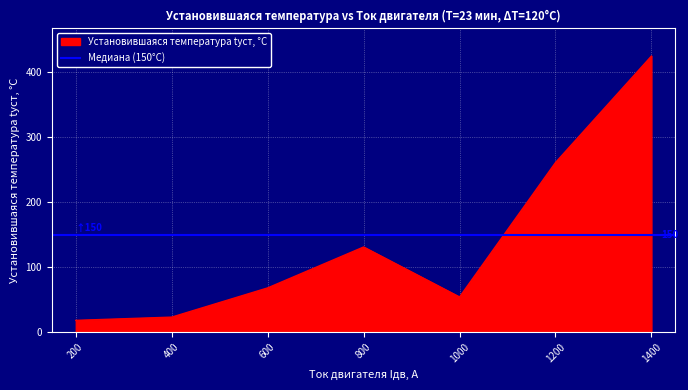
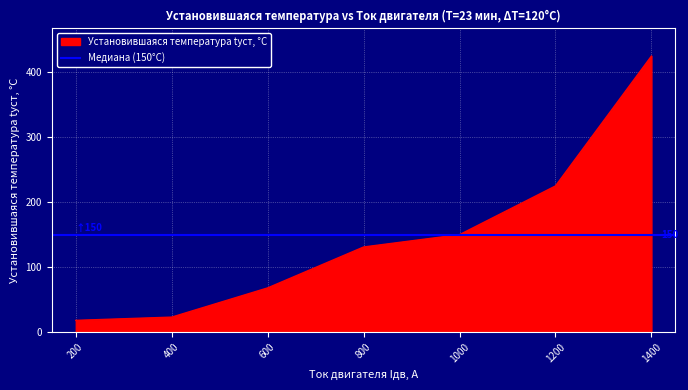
1000: 50 -> 150
1200: 260 -> 230
